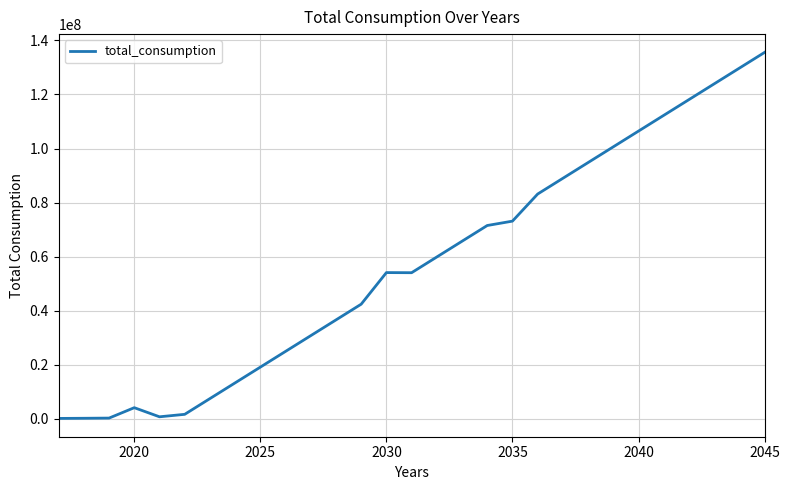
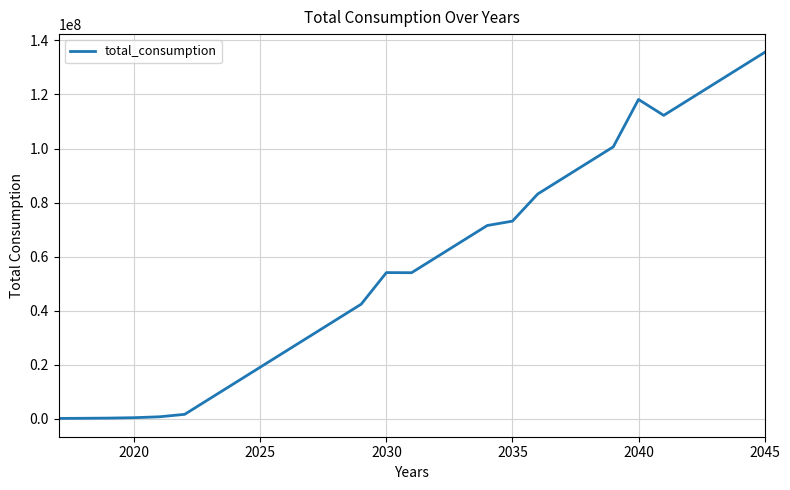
2020: 4000000 -> 0
2040: 106000000 -> 118000000
